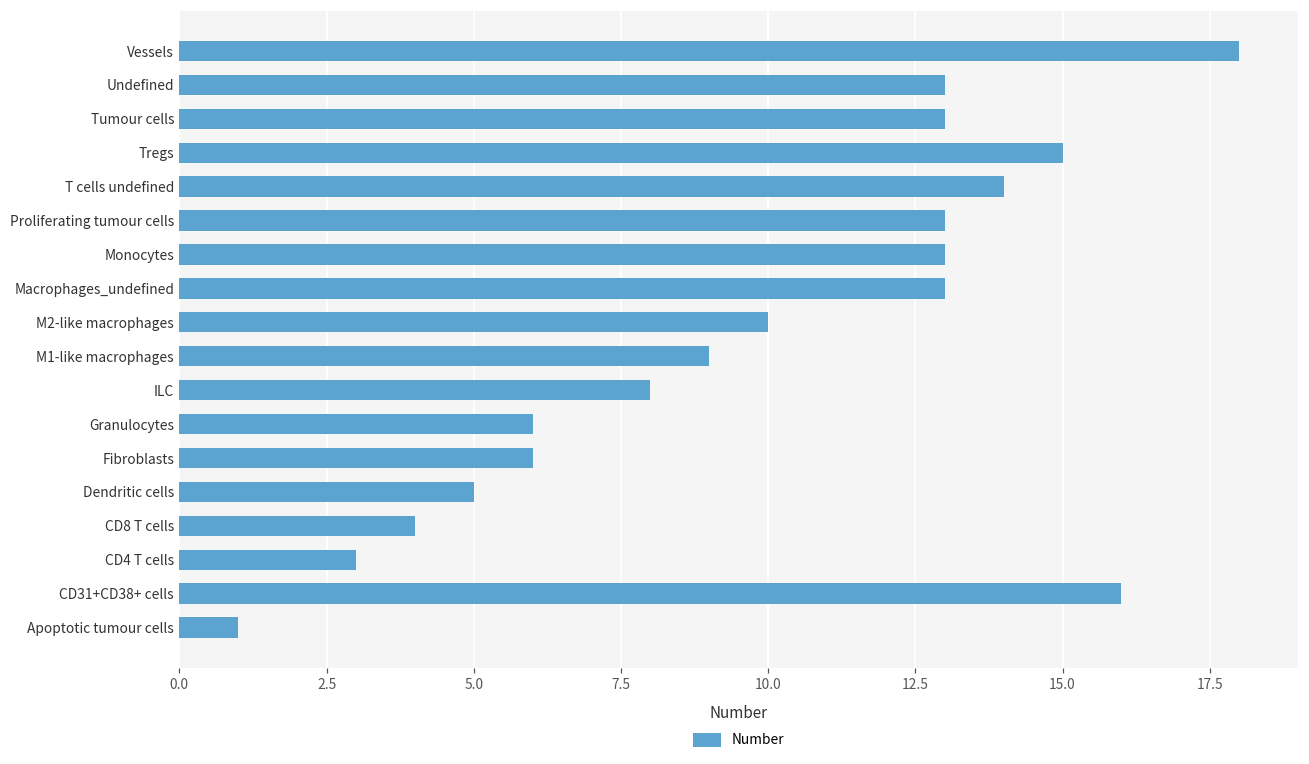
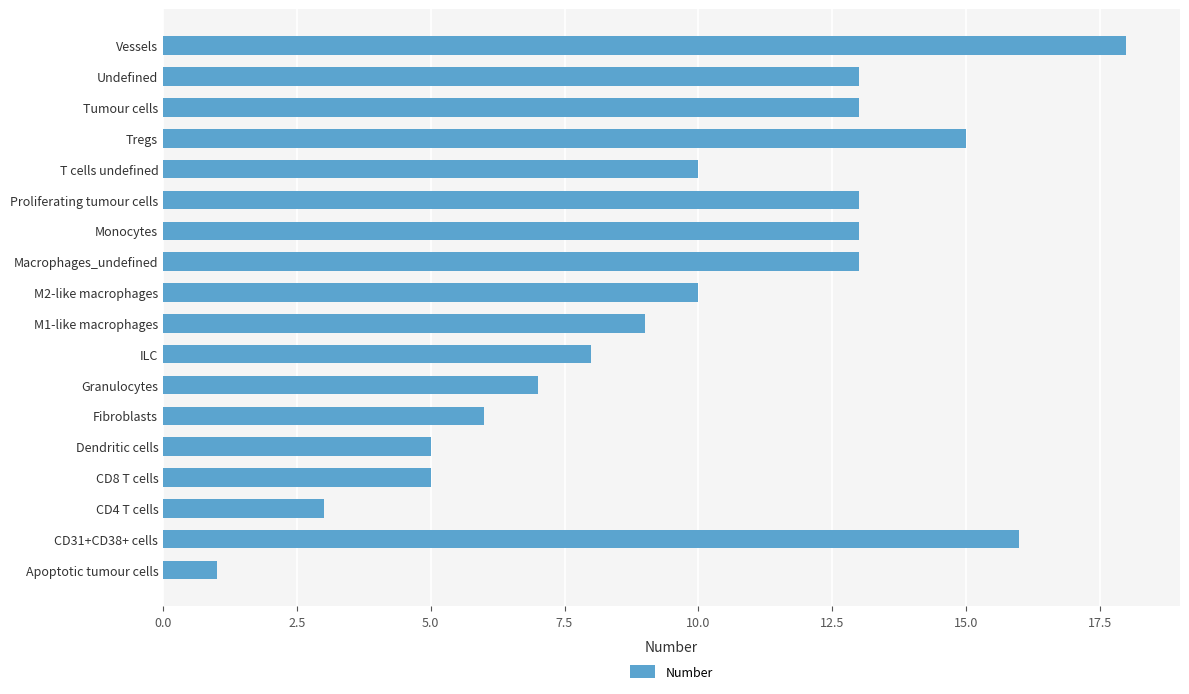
T cells undefined: 14 -> 10
Granulocytes: 6 -> 7
CD8 T cells: 4 -> 5
